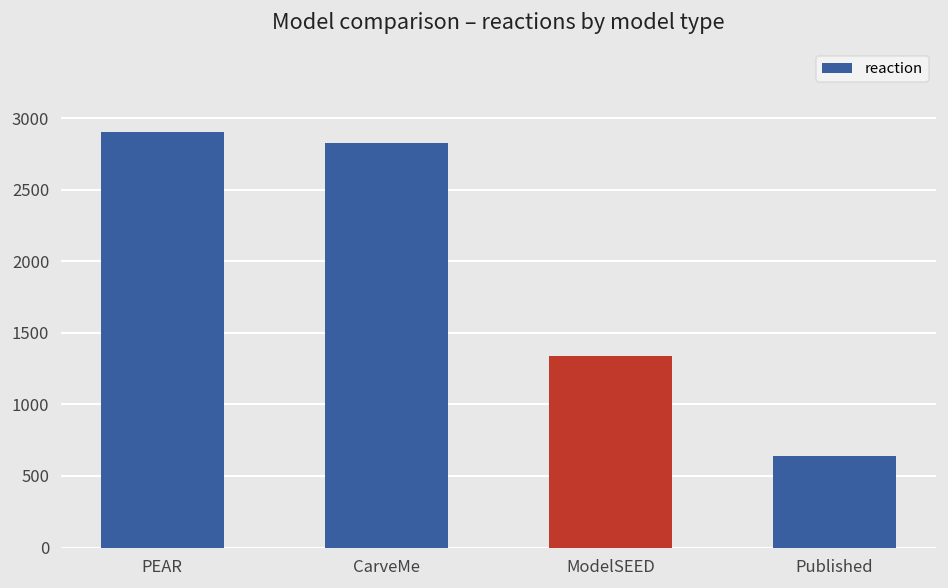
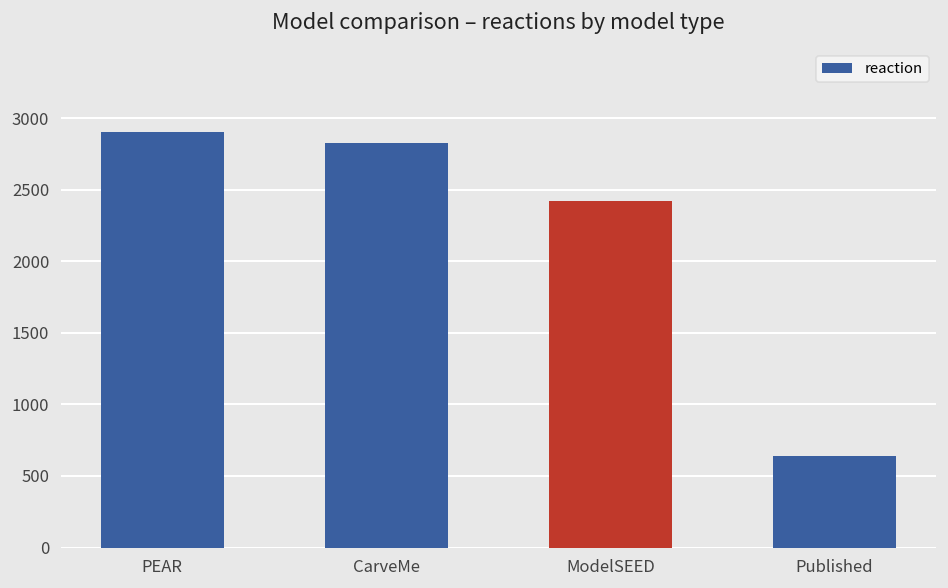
ModelSEED: 1340 -> 2420
